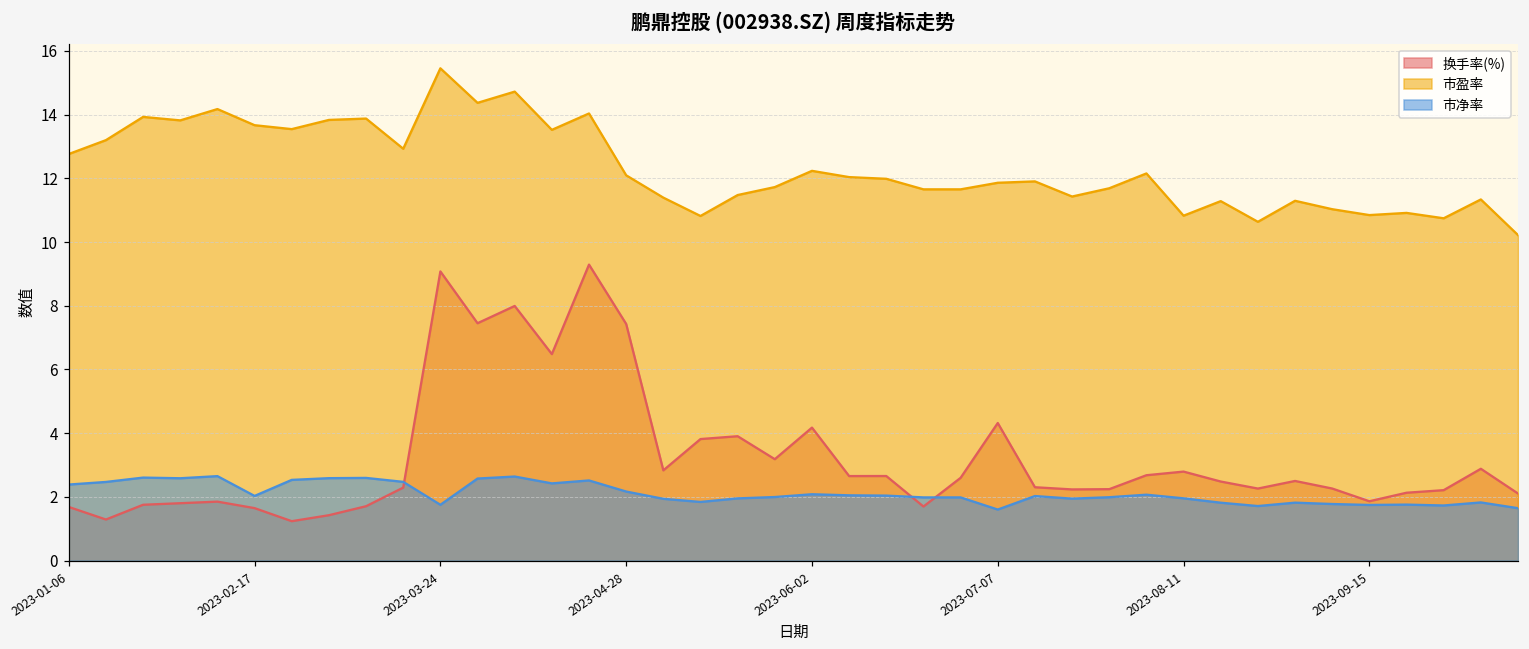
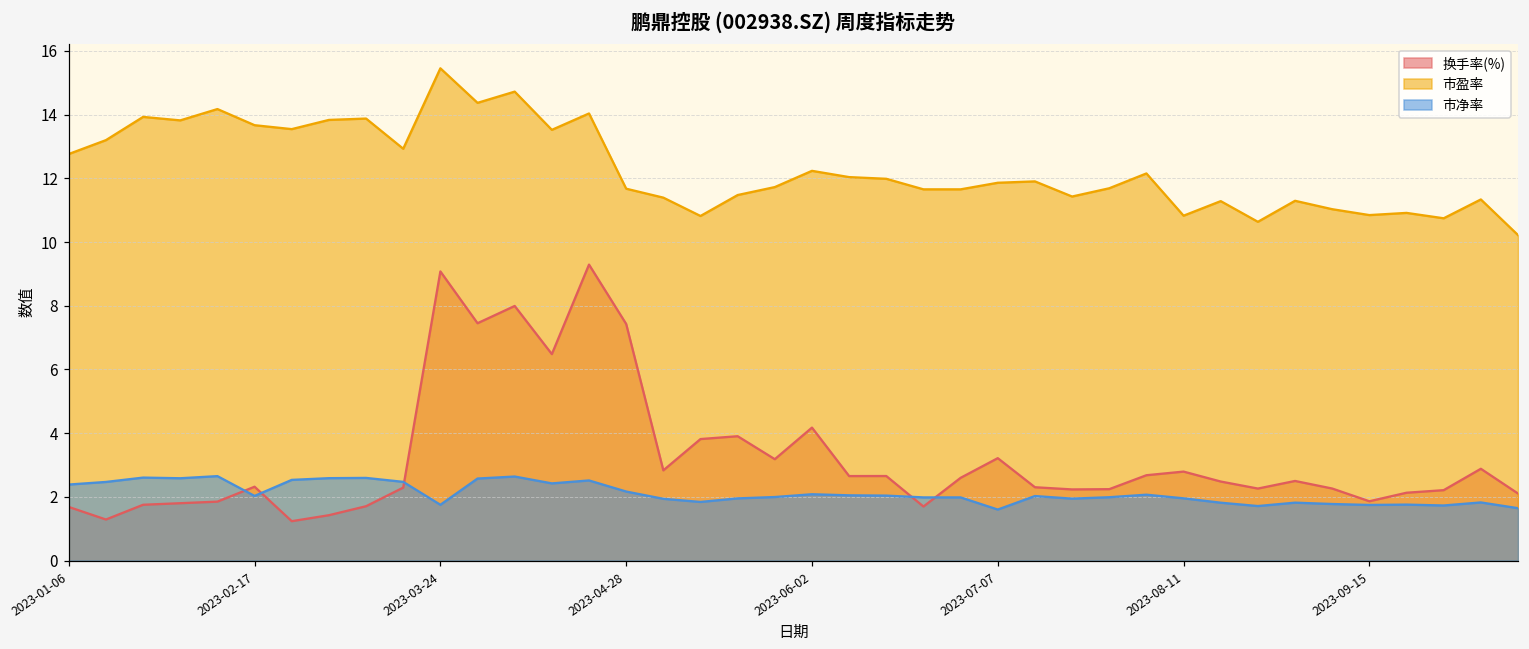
换手率(%), 2023-02-17: 1.6 -> 2.3
市盈率, 2023-04-28: 12.1 -> 11.7
换手率(%), 2023-07-07: 4.3 -> 3.2
